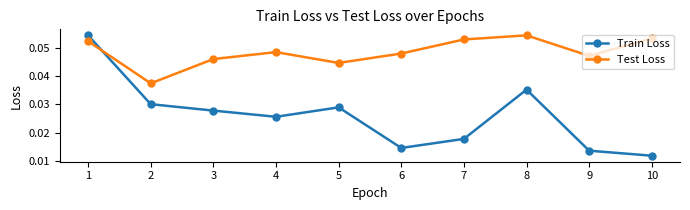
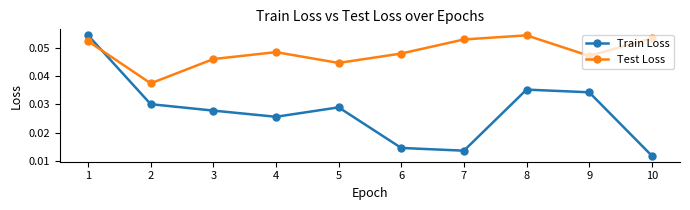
Train Loss, 7: 0.018 -> 0.014
Train Loss, 9: 0.014 -> 0.034
